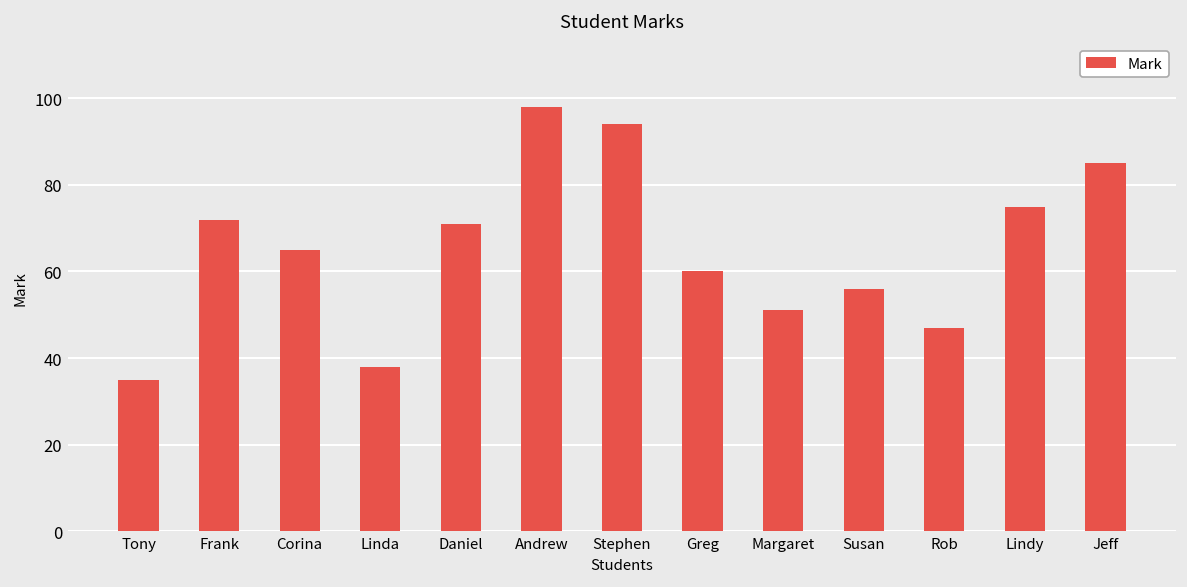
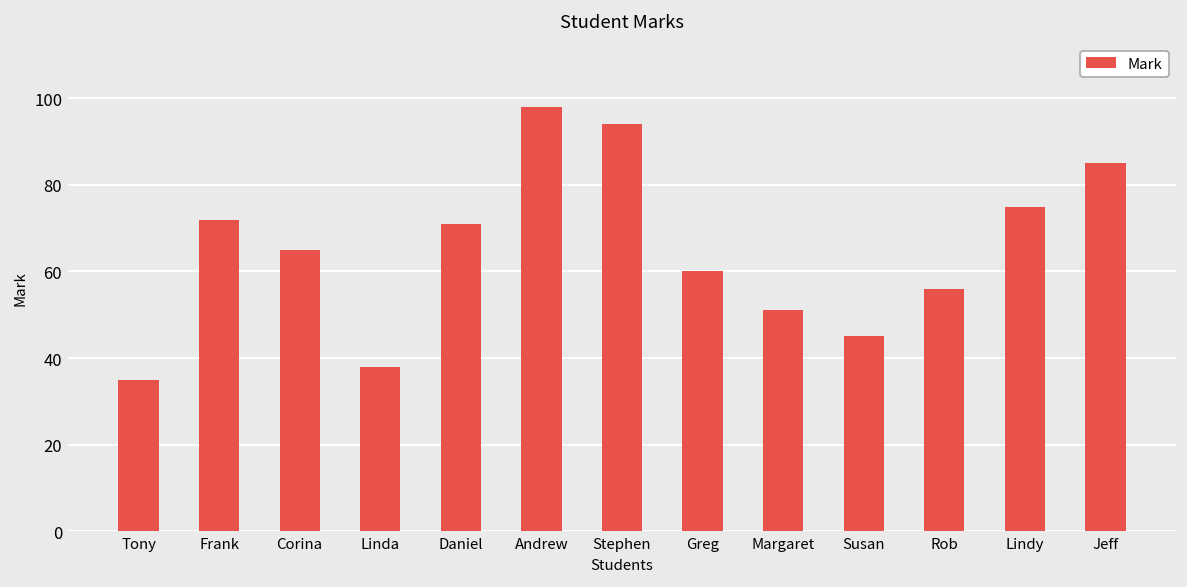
Susan: 56 -> 45
Rob: 47 -> 56
